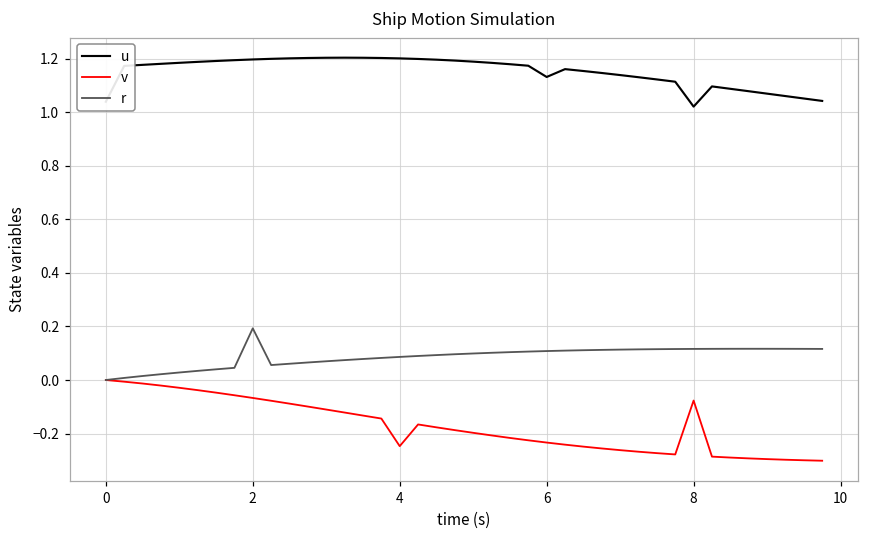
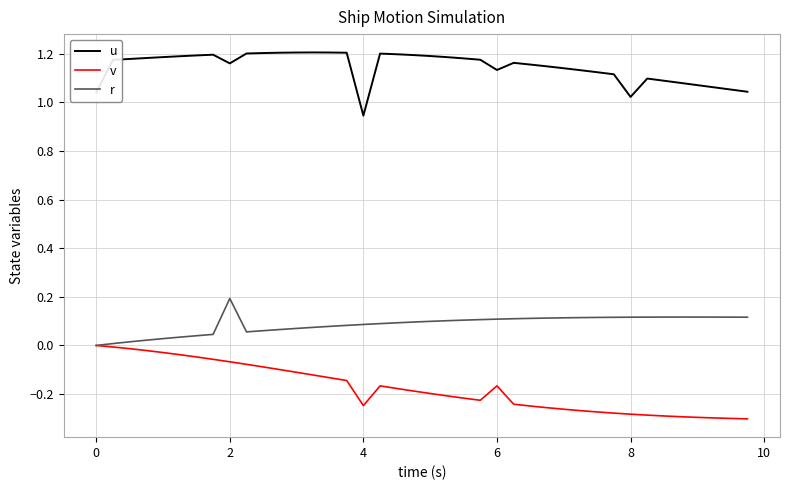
u, 2: 1.20 -> 1.16
u, 4: 1.20 -> 0.94
v, 6: -0.23 -> -0.17
v, 8: -0.08 -> -0.28
